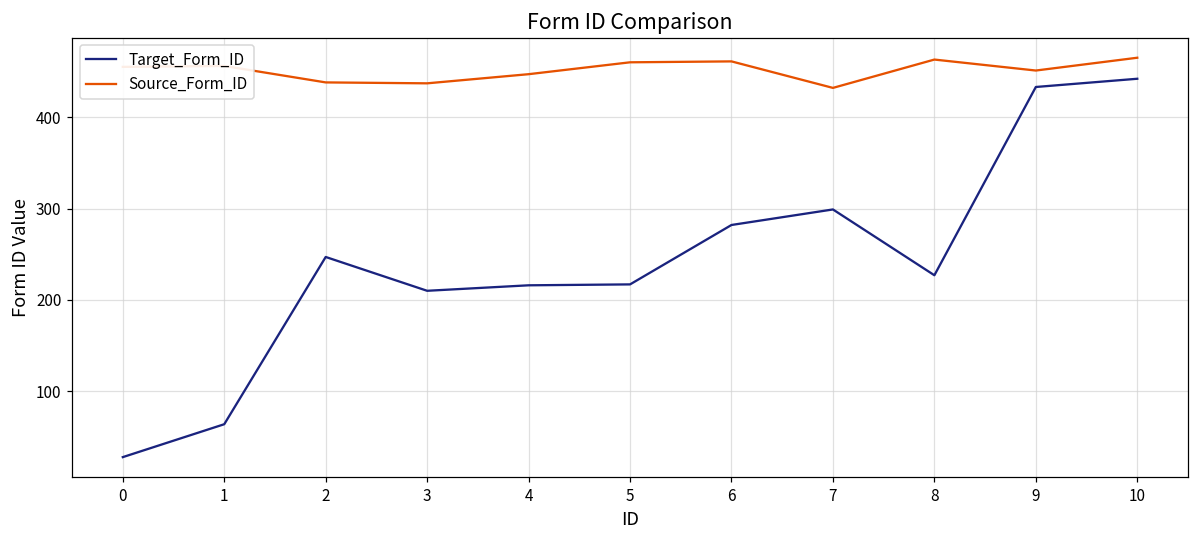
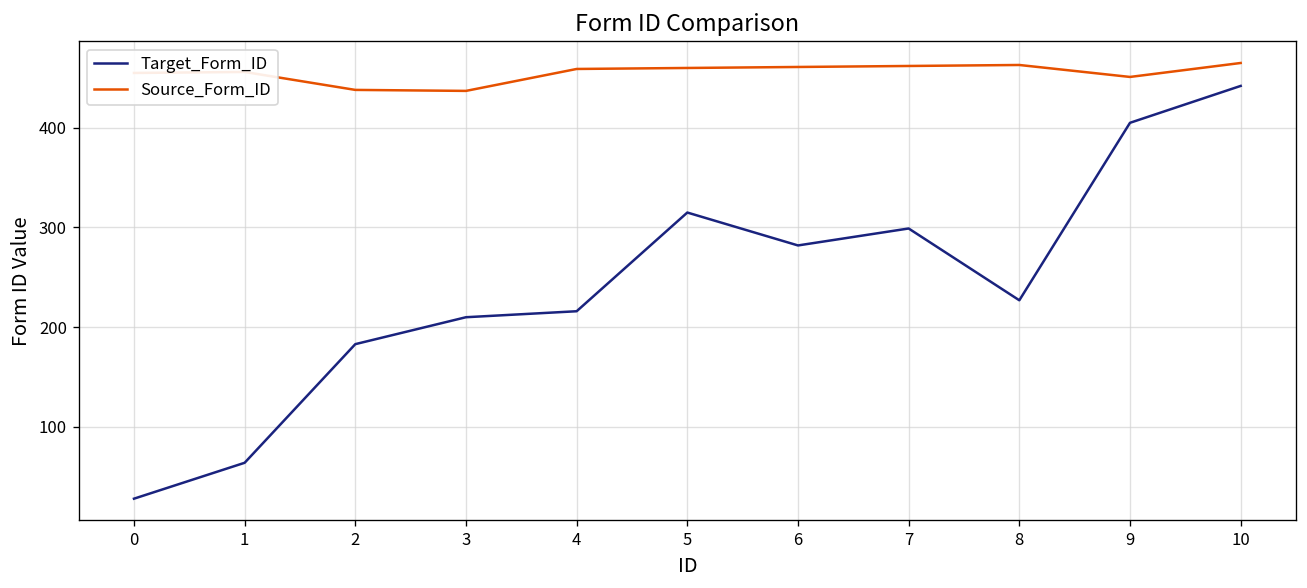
Target_Form_ID, 2: 250 -> 180
Source_Form_ID, 4: 450 -> 460
Target_Form_ID, 5: 220 -> 320
Source_Form_ID, 7: 430 -> 460
Target_Form_ID, 9: 430 -> 410
